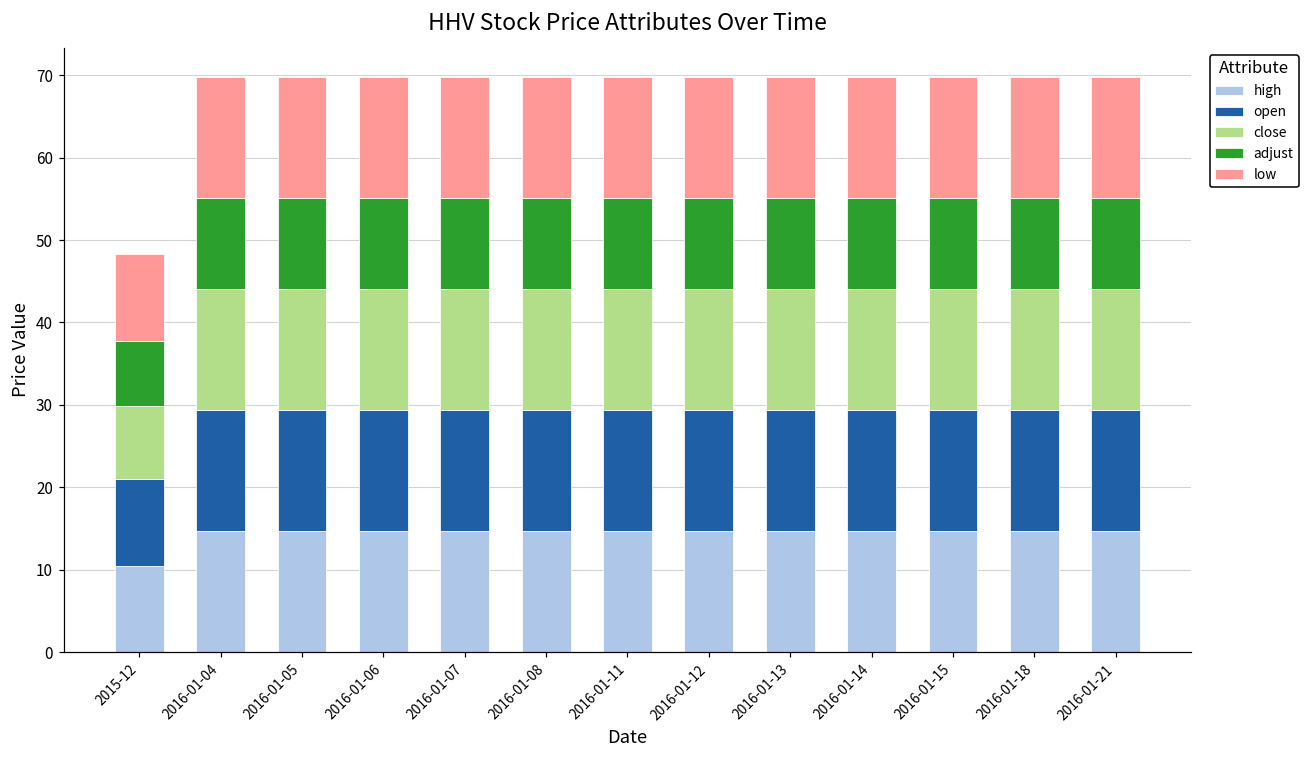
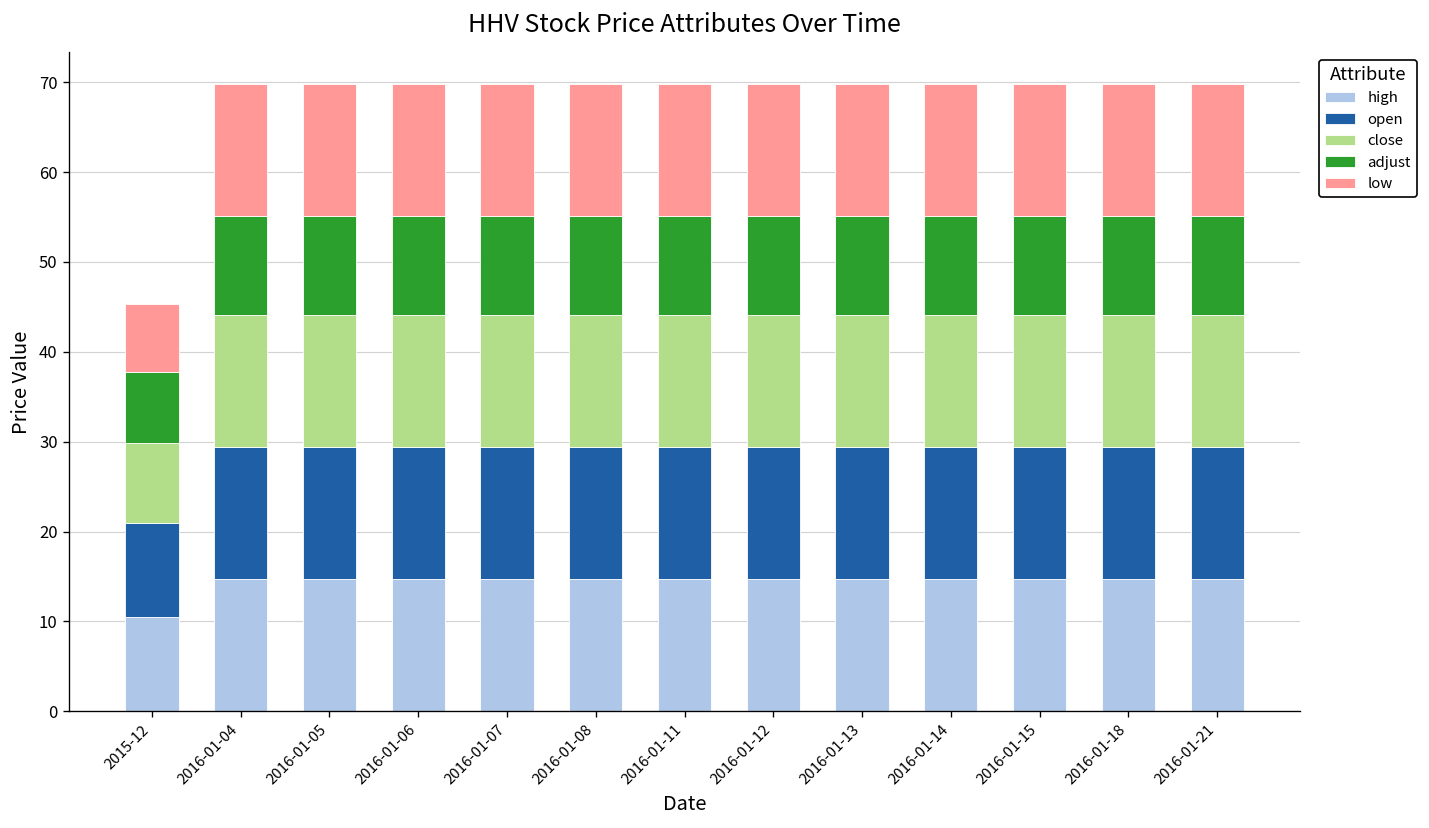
low, 2015-12: 11 -> 8
